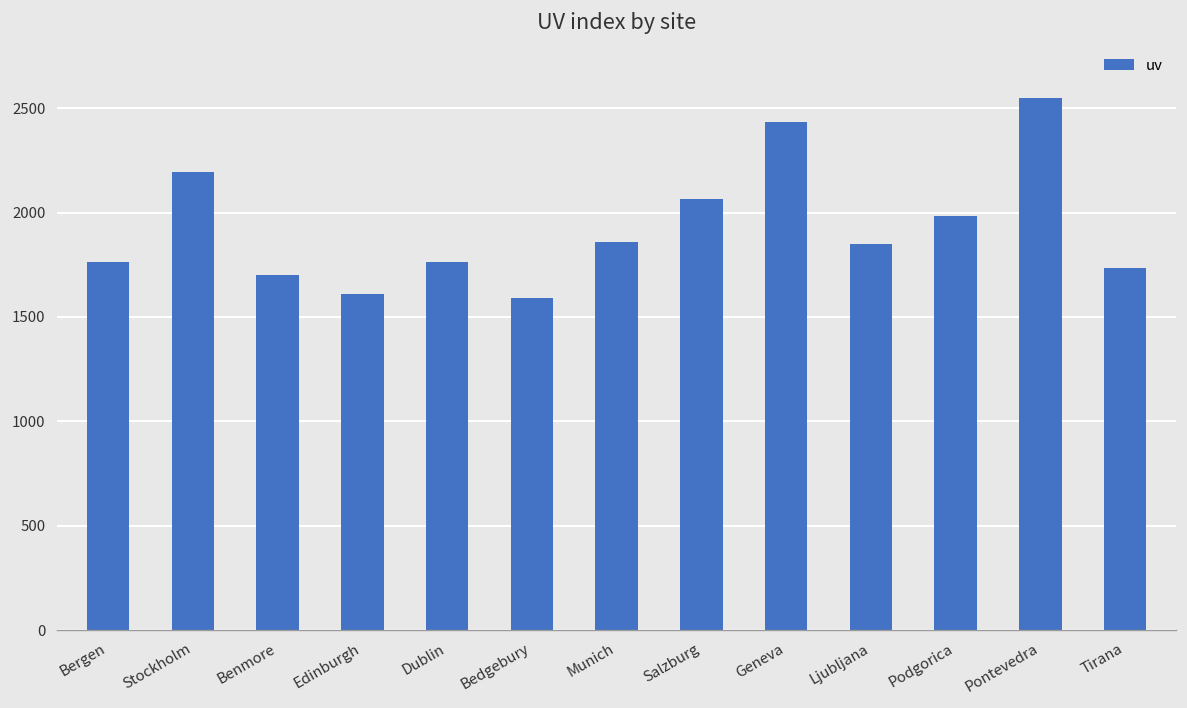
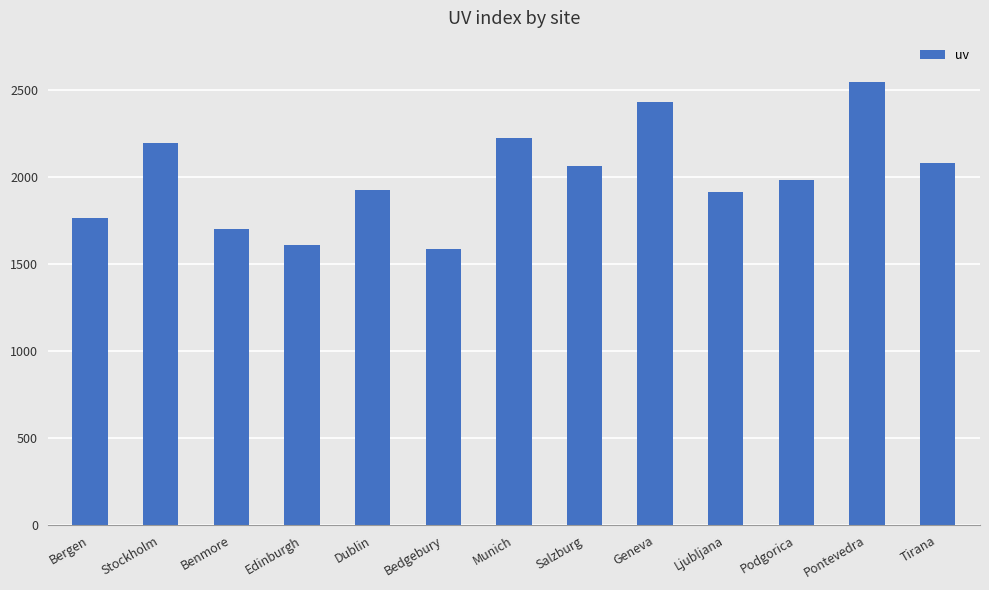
Dublin: 1760 -> 1930
Munich: 1860 -> 2220
Ljubljana: 1850 -> 1920
Tirana: 1730 -> 2080
